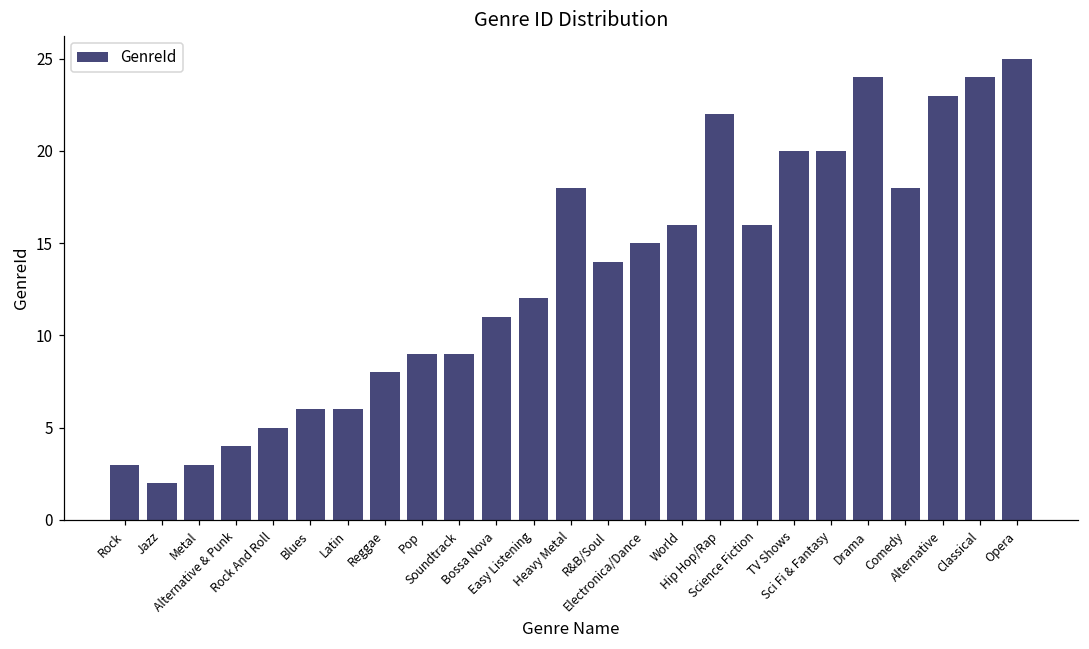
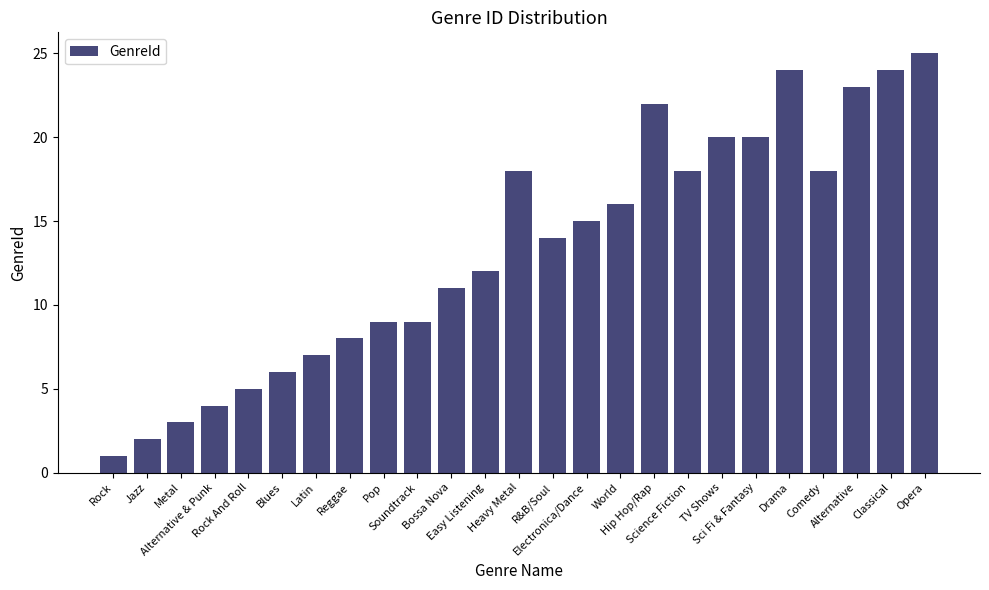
Rock: 3 -> 1
Latin: 6 -> 7
Science Fiction: 16 -> 18
